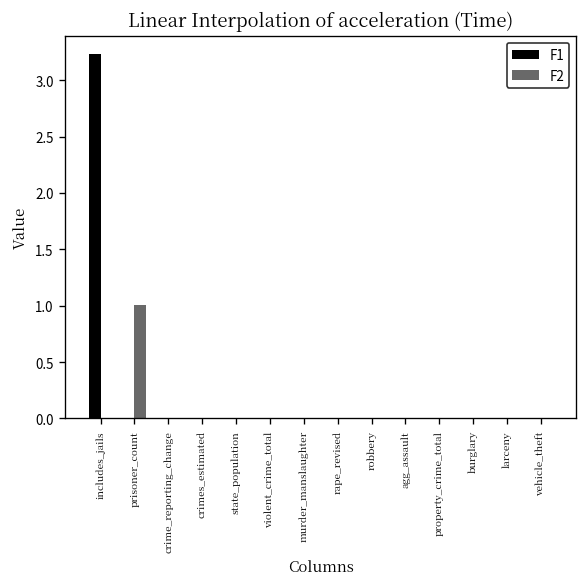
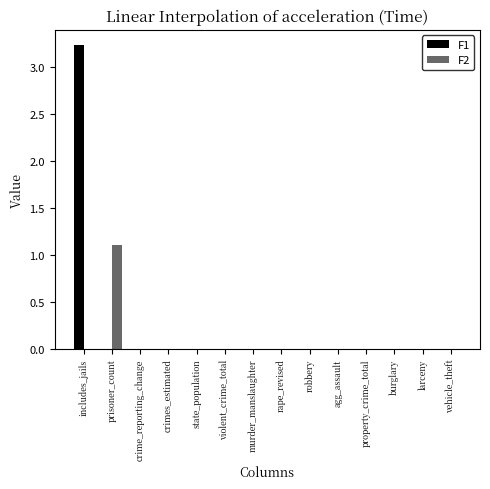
F2, prisoner_count: 1.0 -> 1.1
